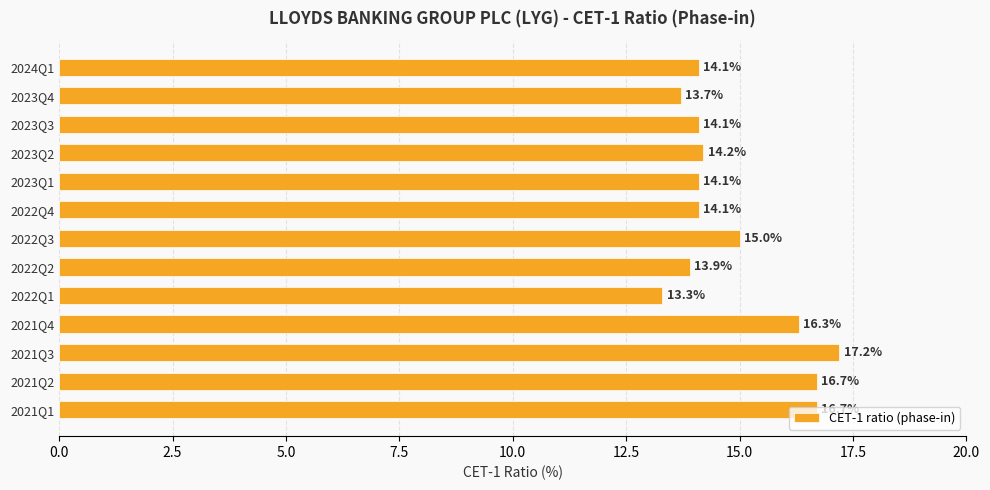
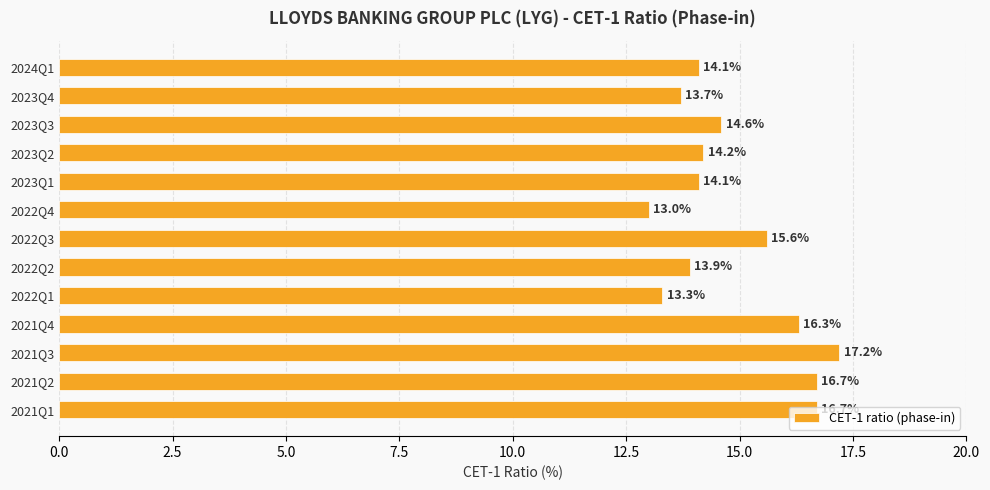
2023Q3: 14.1% -> 14.6%
2022Q4: 14.1% -> 13.0%
2022Q3: 15.0% -> 15.6%
